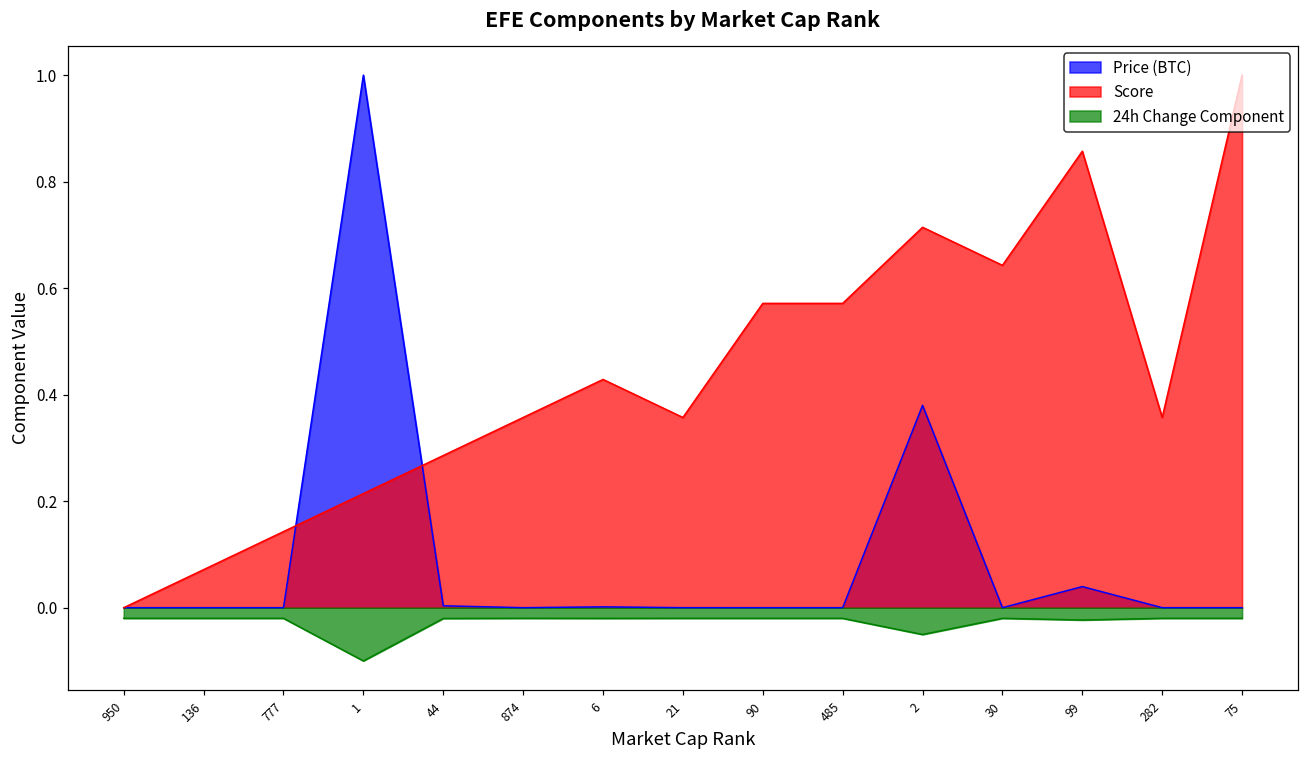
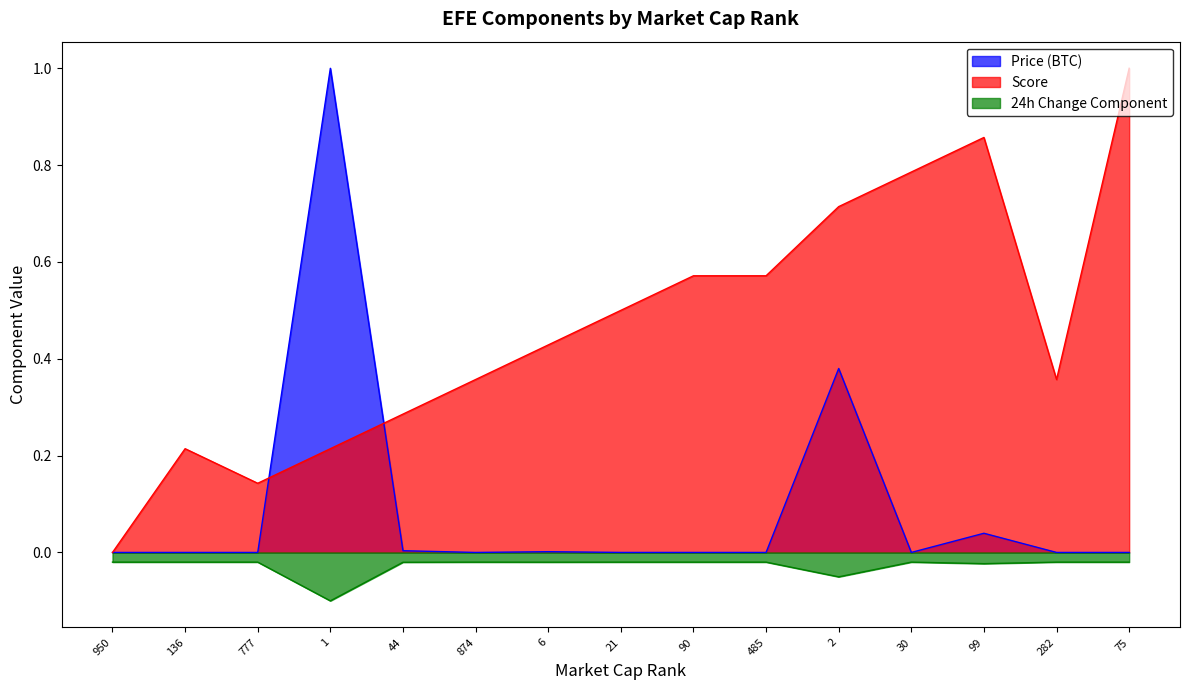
Score, 136: 0.07 -> 0.21
Score, 21: 0.36 -> 0.50
Score, 30: 0.64 -> 0.79
